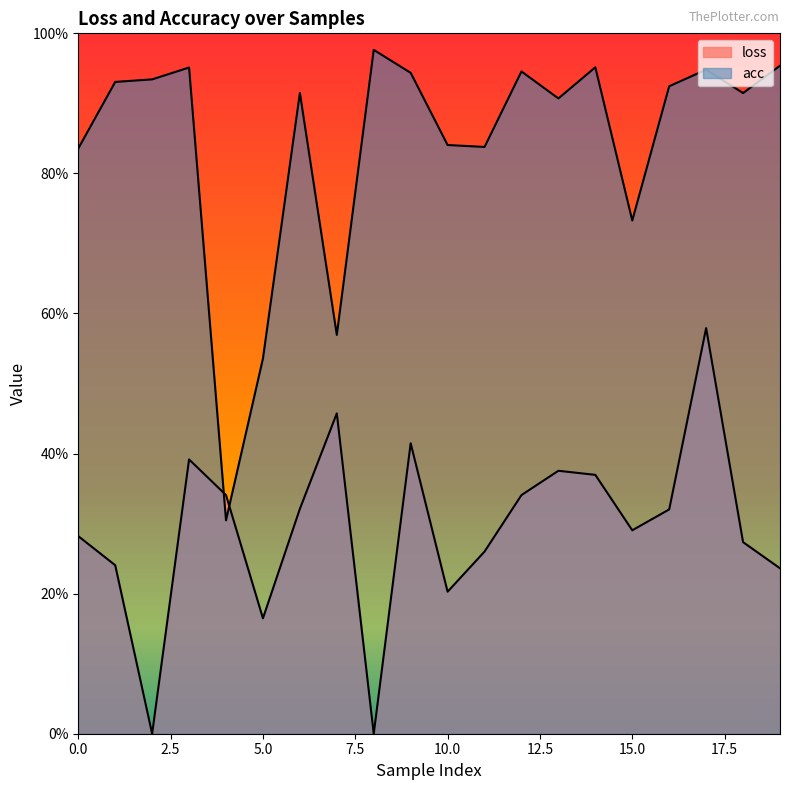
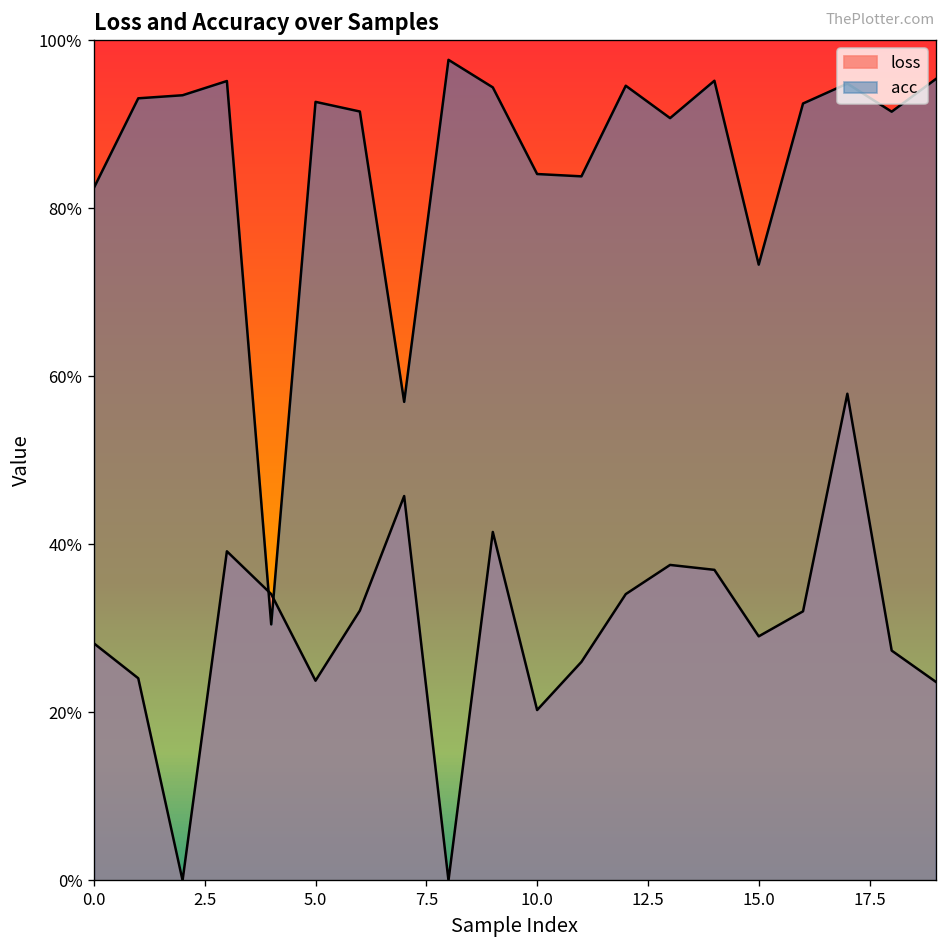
acc, 0.0: 84% -> 82%
loss, 5.0: 16% -> 24%
acc, 5.0: 54% -> 93%
